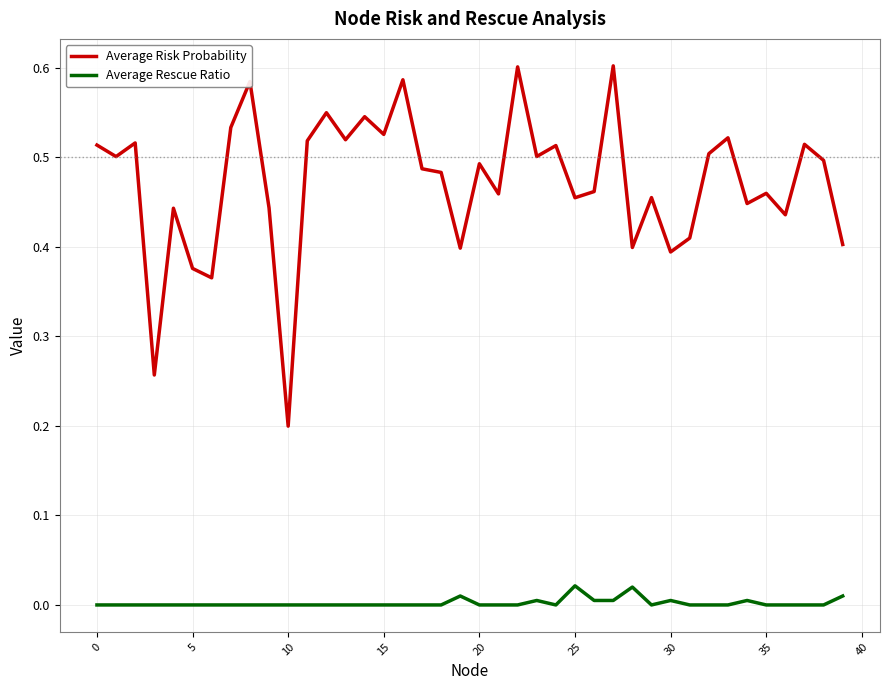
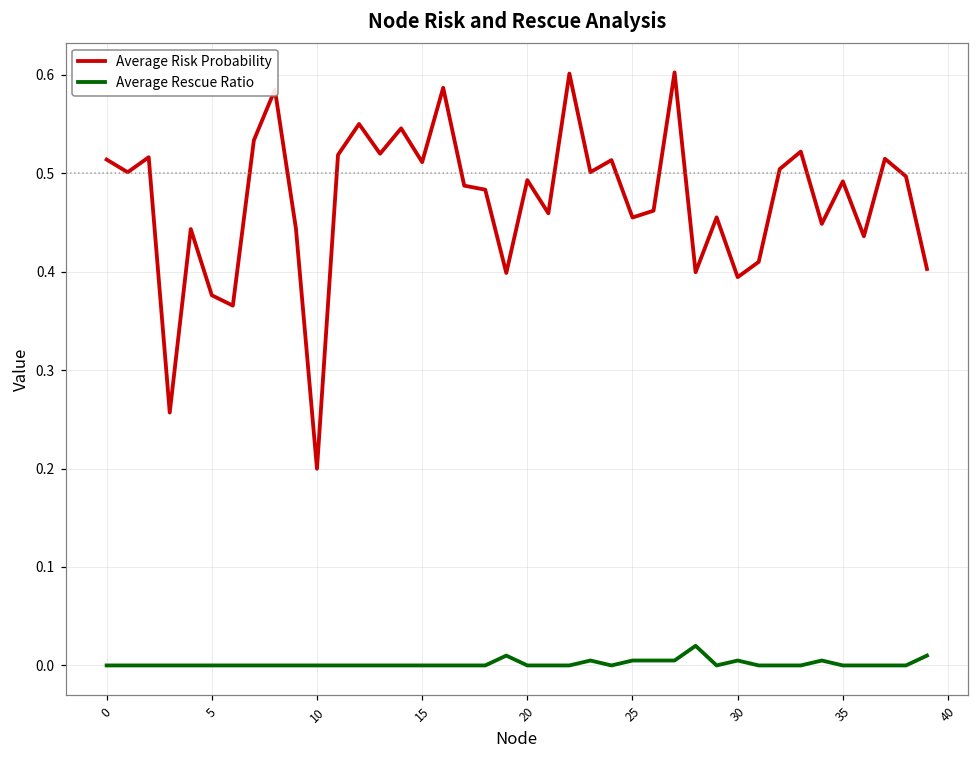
Average Risk Probability, 15: 0.53 -> 0.51
Average Rescue Ratio, 25: 0.02 -> 0.00
Average Risk Probability, 35: 0.46 -> 0.49
